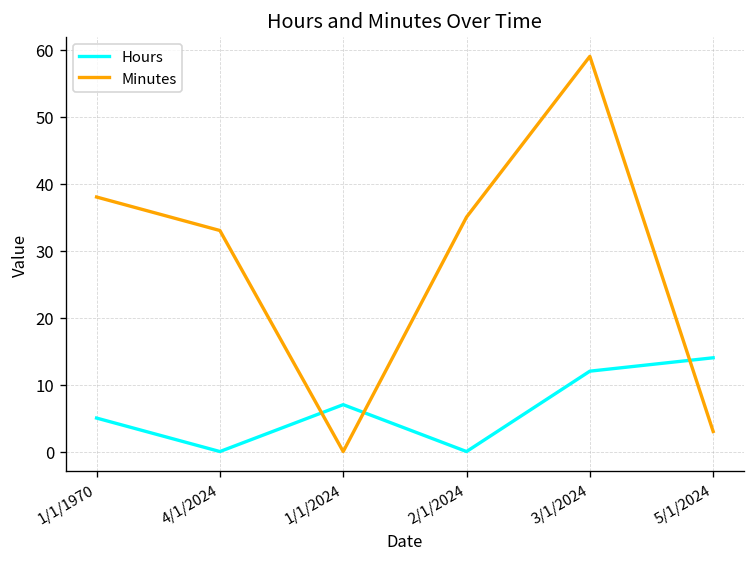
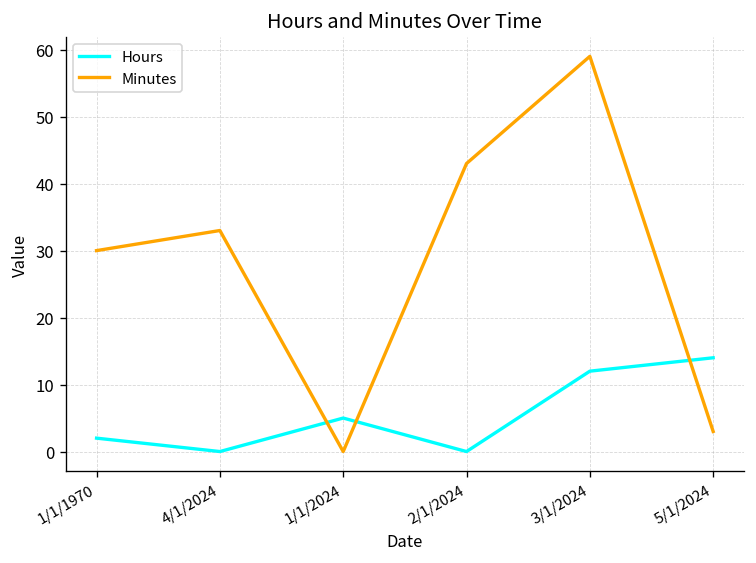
Hours, 1/1/1970: 5 -> 2
Minutes, 1/1/1970: 38 -> 30
Hours, 1/1/2024: 7 -> 5
Minutes, 2/1/2024: 35 -> 43
